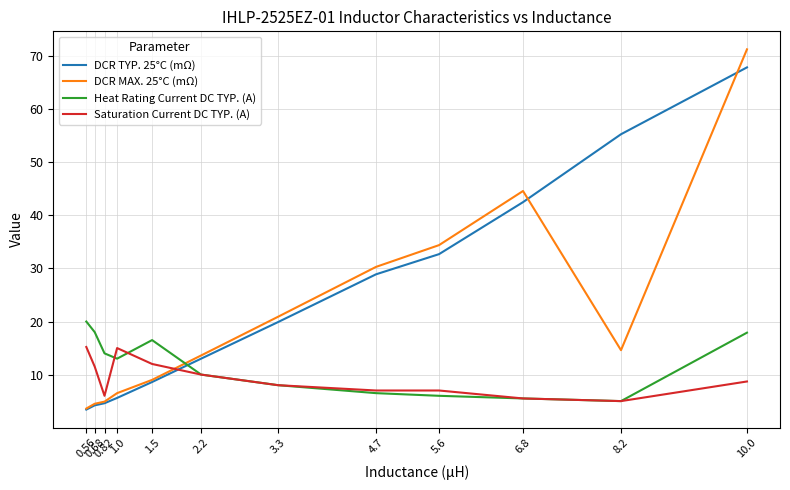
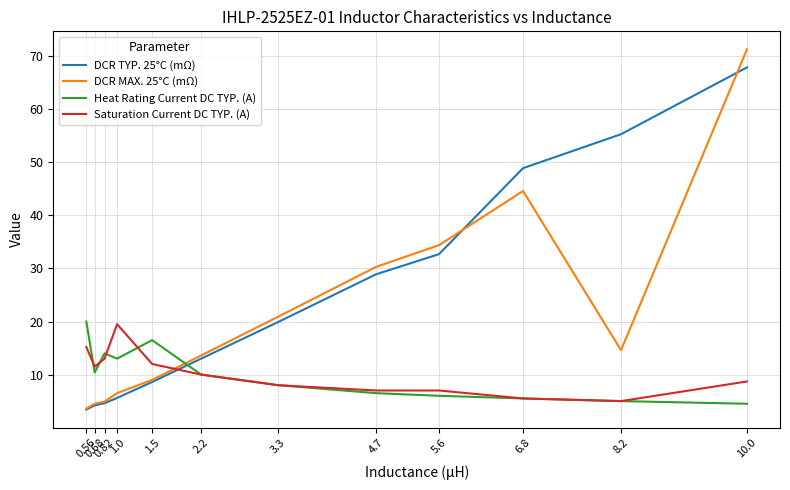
Heat Rating Current DC TYP. (A), 0.68: 18 -> 10
Saturation Current DC TYP. (A), 0.82: 6 -> 13
Saturation Current DC TYP. (A), 1.0: 15 -> 20
DCR TYP. 25°C (mΩ), 6.8: 43 -> 49
Heat Rating Current DC TYP. (A), 10.0: 18 -> 5
